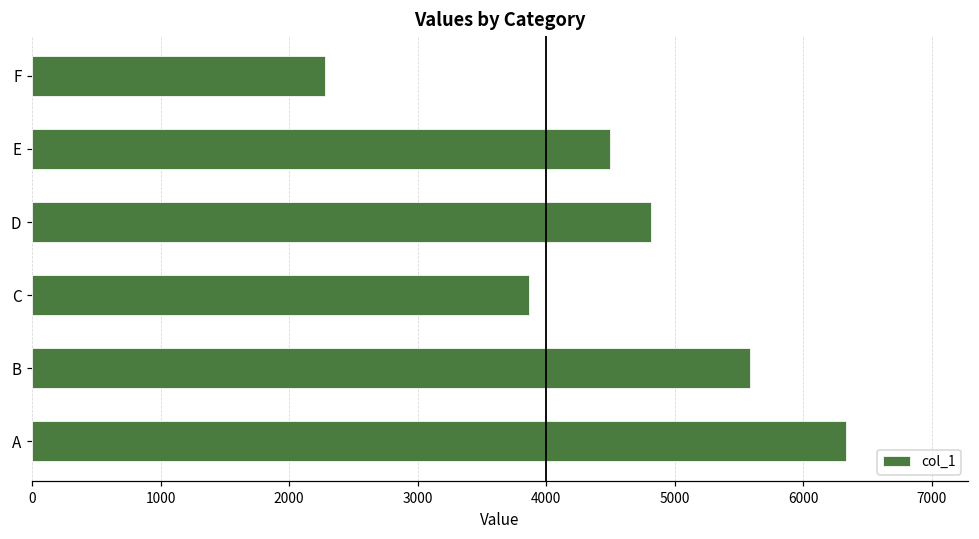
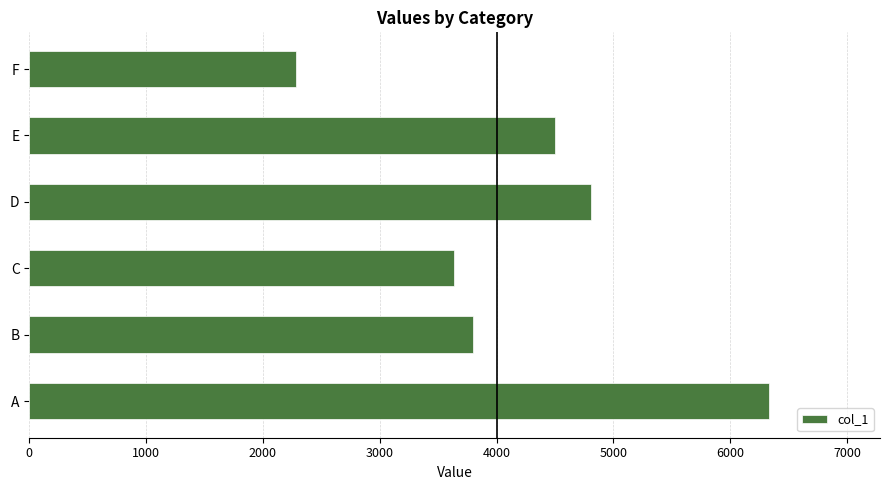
C: 3870 -> 3640
B: 5580 -> 3800
